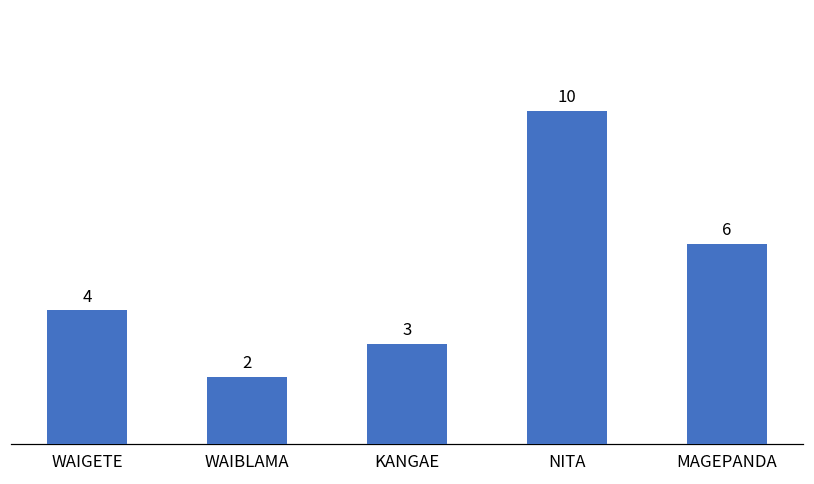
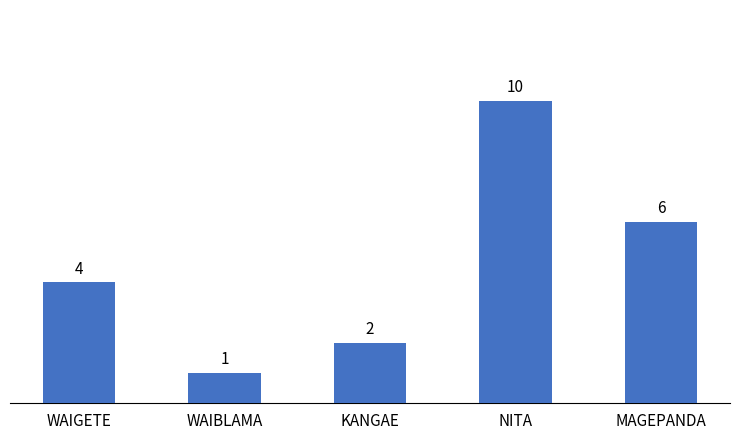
WAIBLAMA: 2 -> 1
KANGAE: 3 -> 2
